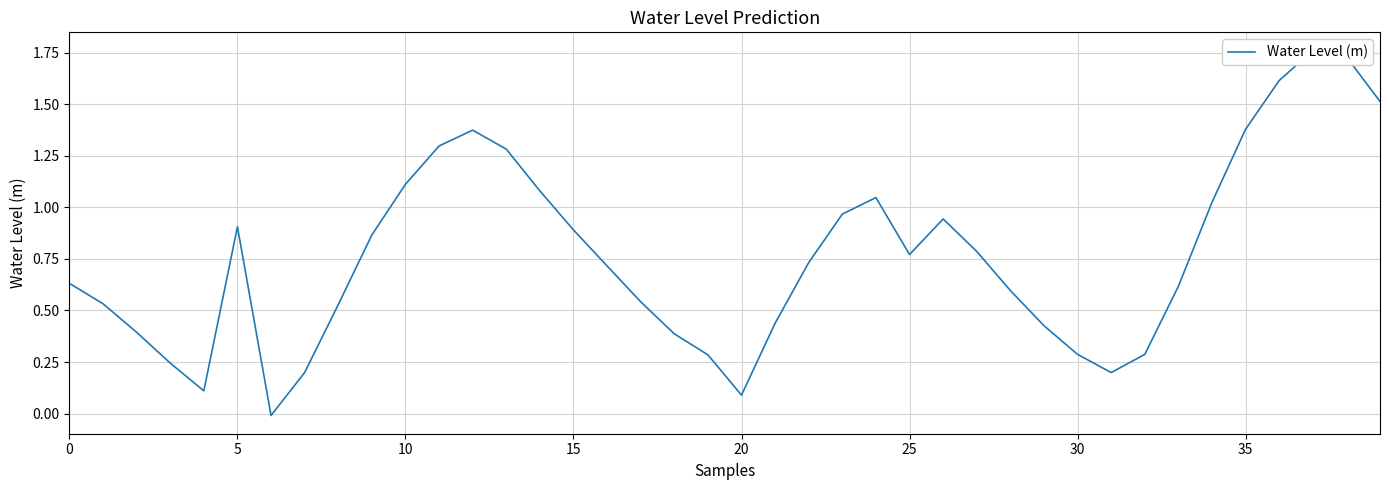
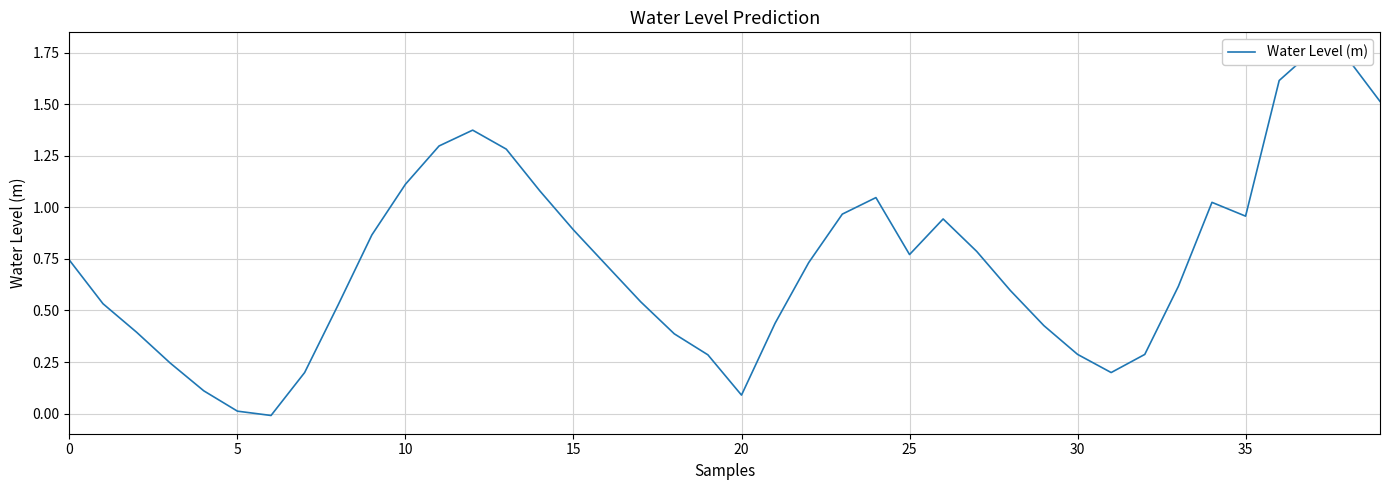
0: 0.63 -> 0.74
5: 0.91 -> 0.01
35: 1.38 -> 0.96
